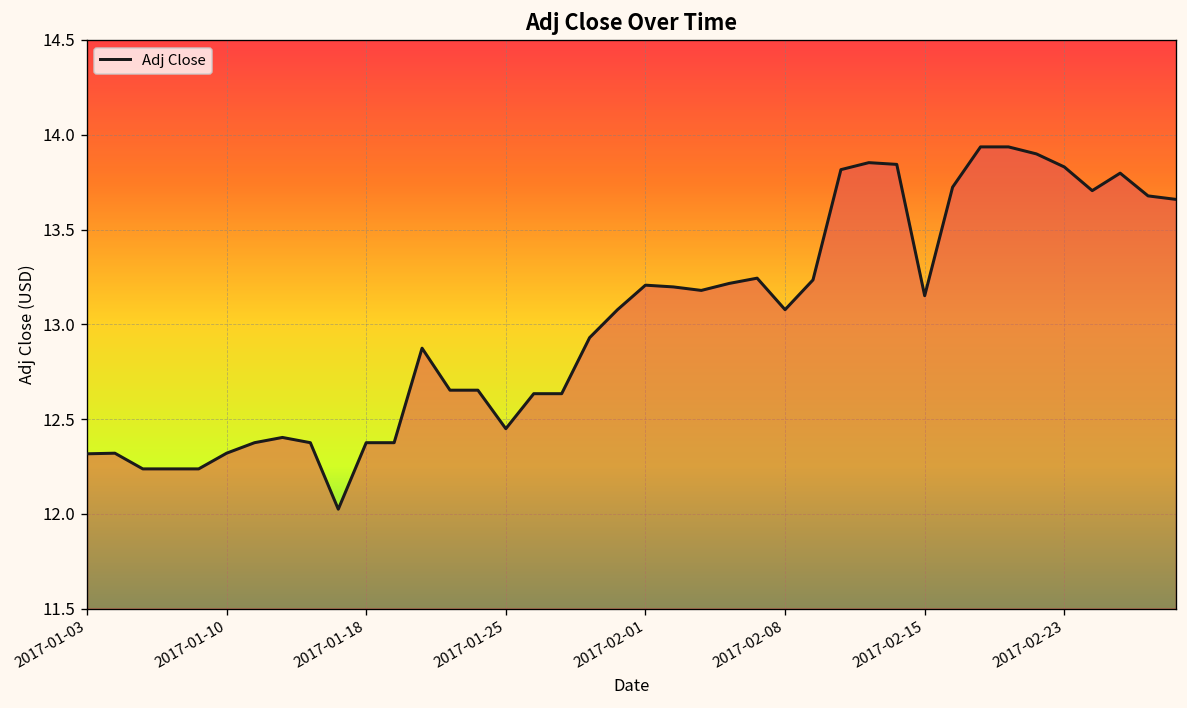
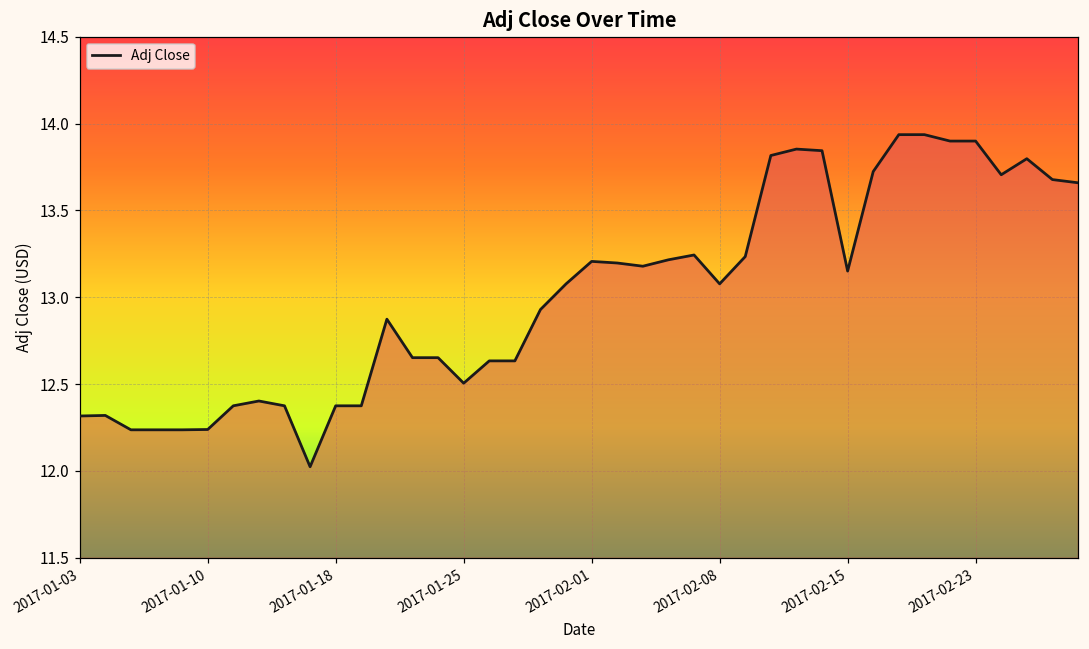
2017-01-10: 12.32 -> 12.24
2017-01-25: 12.45 -> 12.51
2017-02-23: 13.83 -> 13.90
